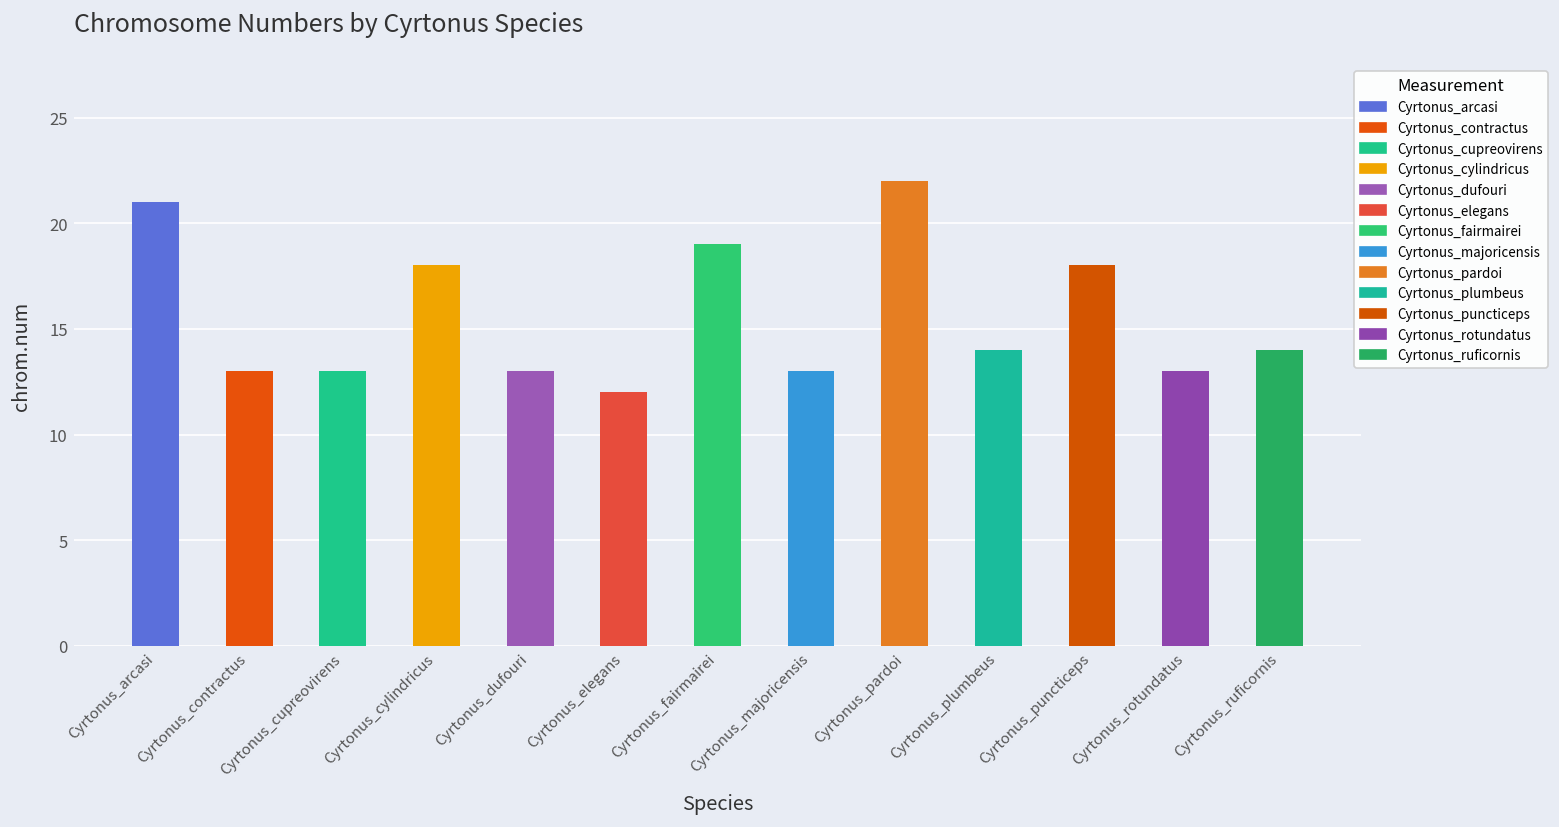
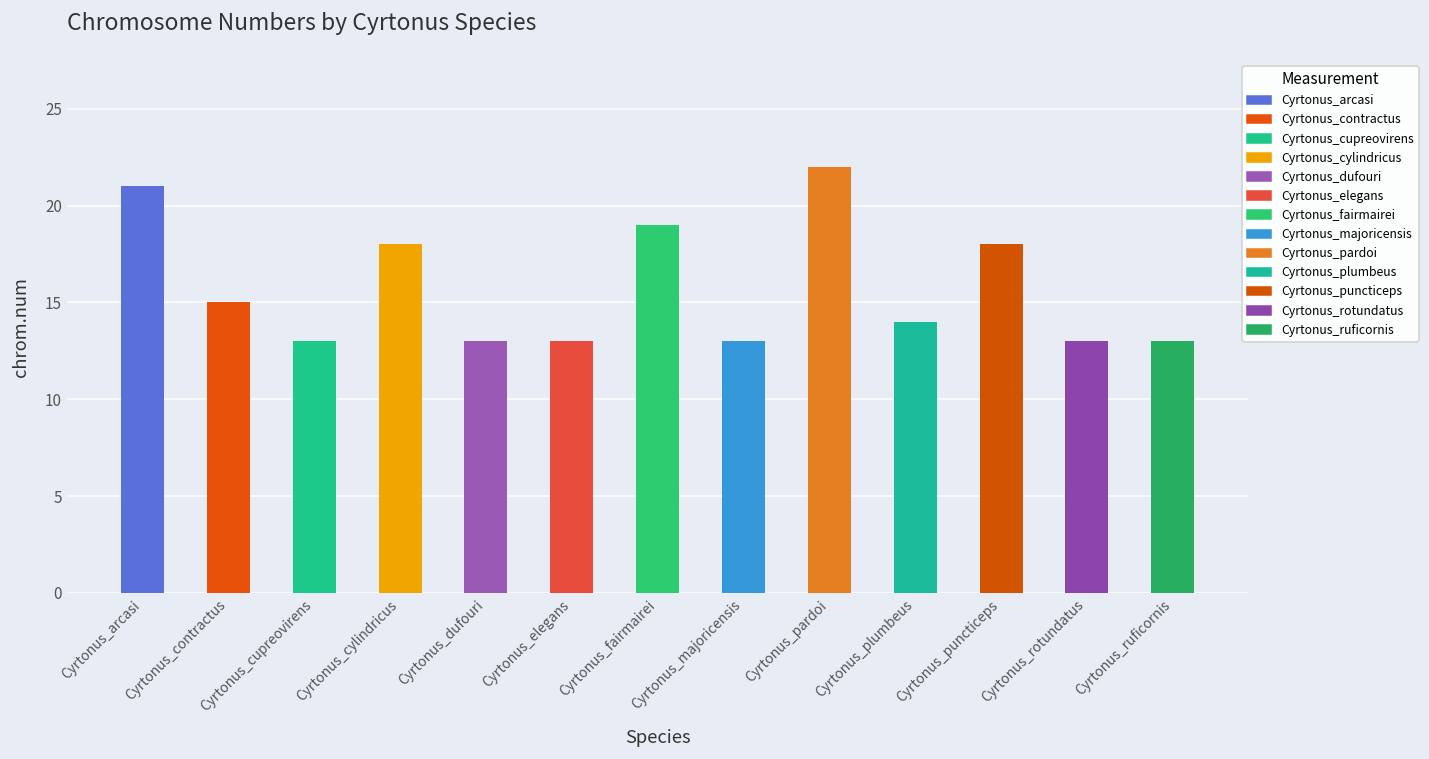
Cyrtonus_contractus: 13 -> 15
Cyrtonus_elegans: 12 -> 13
Cyrtonus_ruficornis: 14 -> 13
